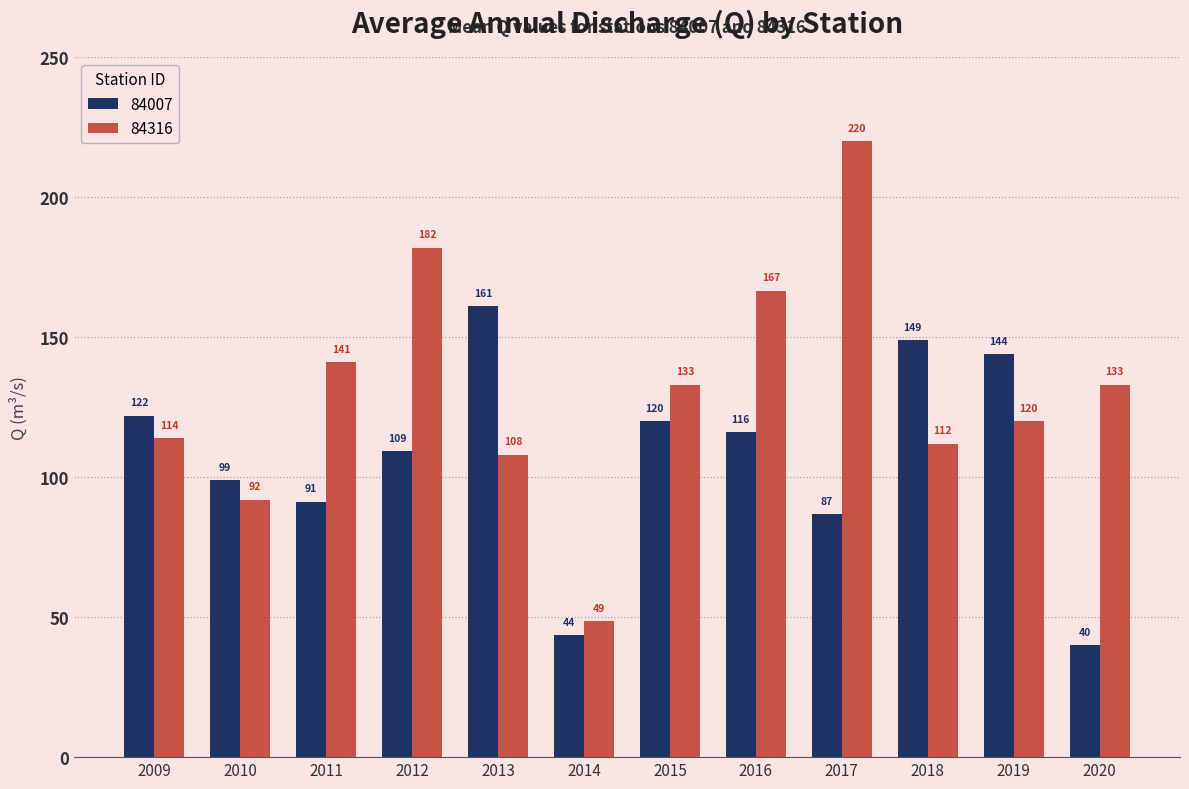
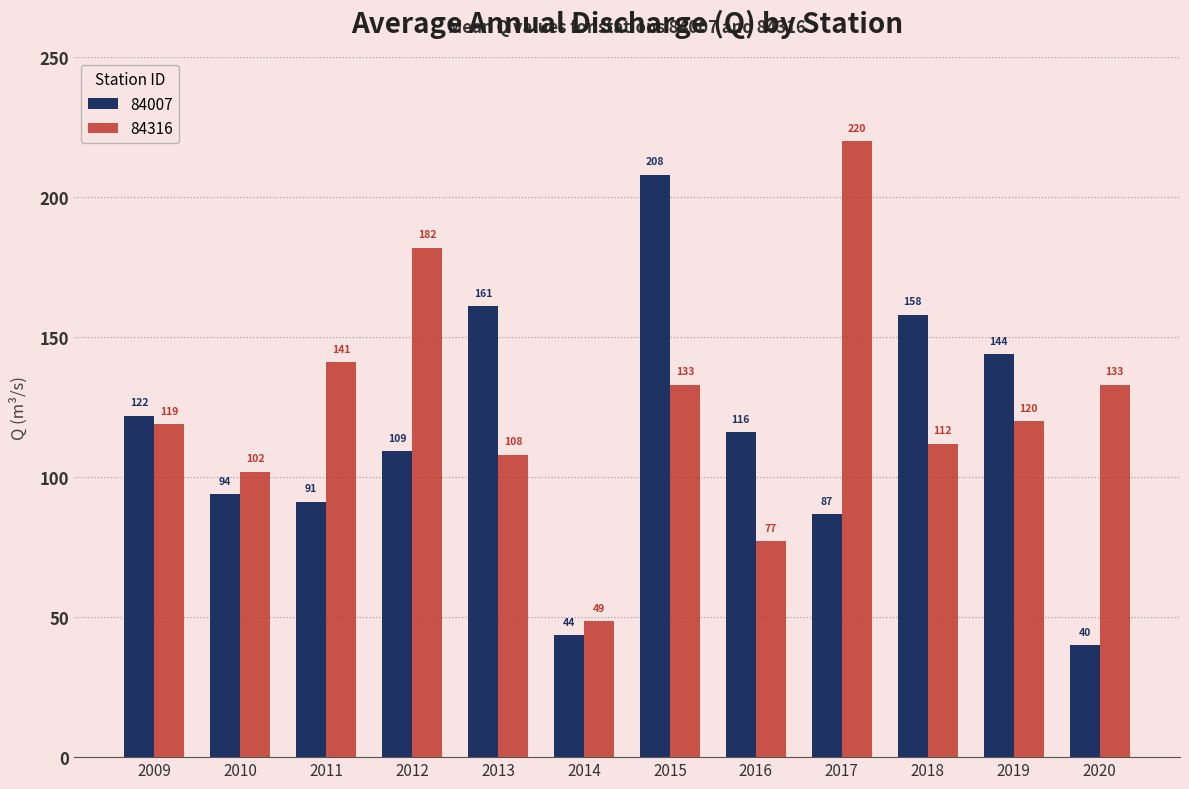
84316, 2009: 114 -> 119
84007, 2010: 99 -> 94
84316, 2010: 92 -> 102
84007, 2015: 120 -> 208
84316, 2016: 167 -> 77
84007, 2018: 149 -> 158
